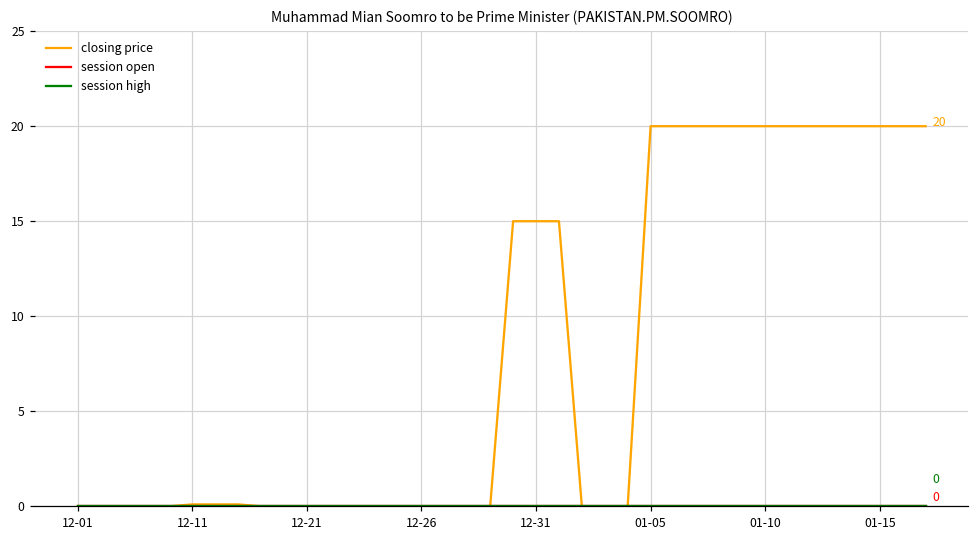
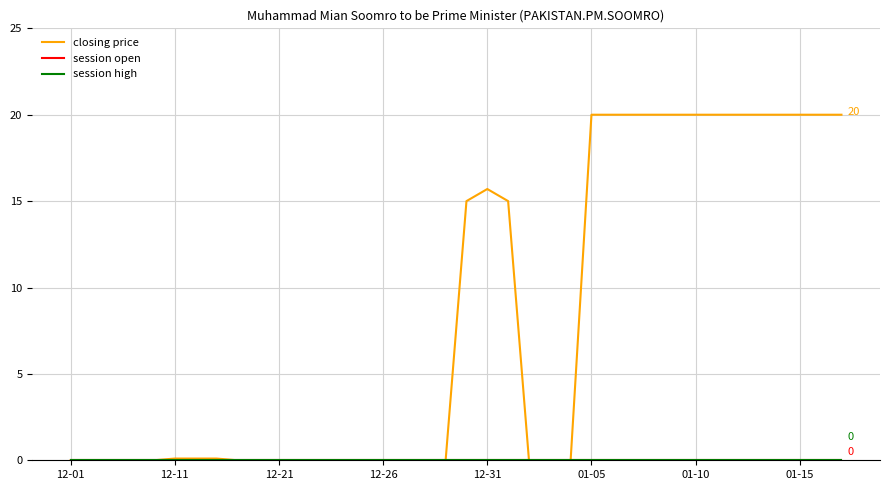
closing price, 12-31: 15.0 -> 15.7
